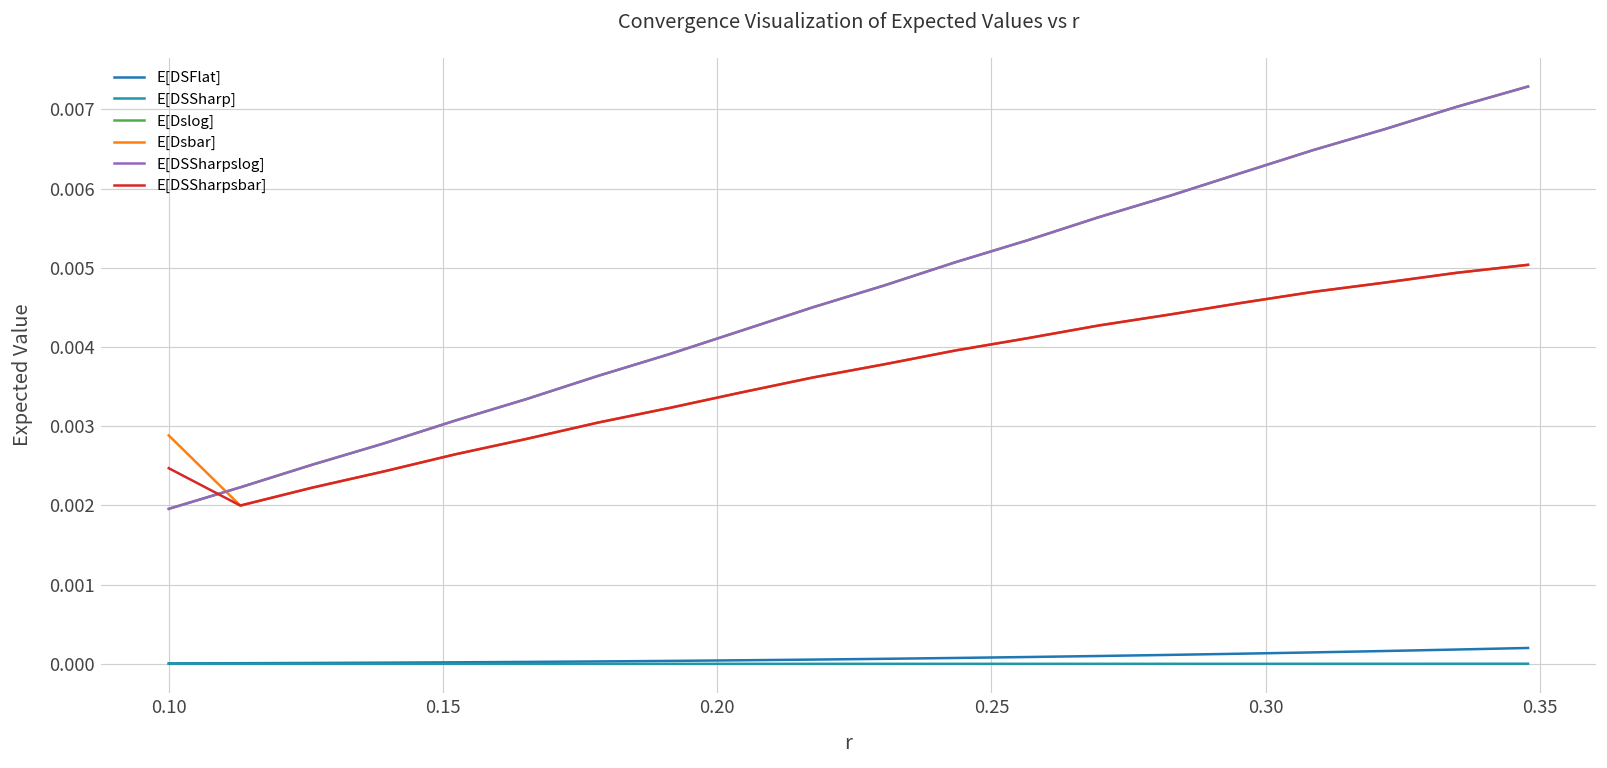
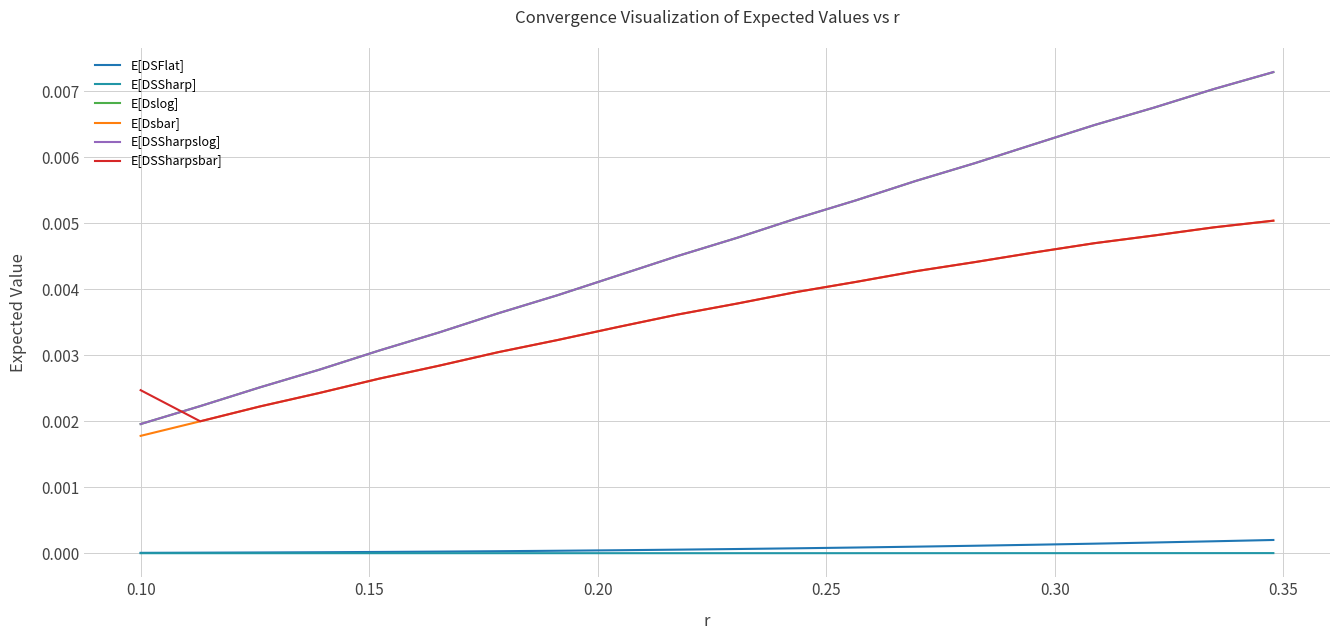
E[Dsbar], 0.10: 0.0029 -> 0.0018
